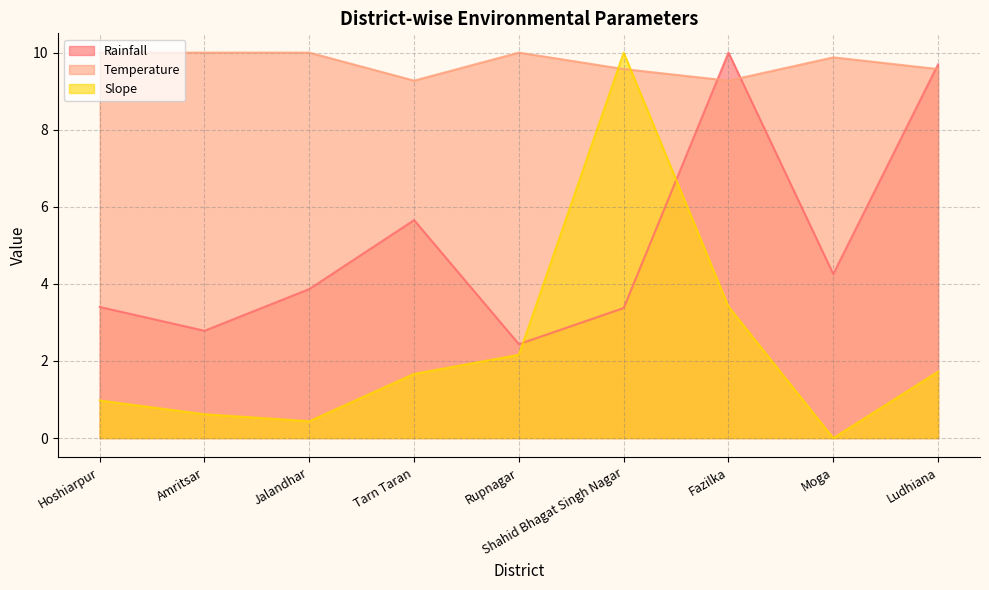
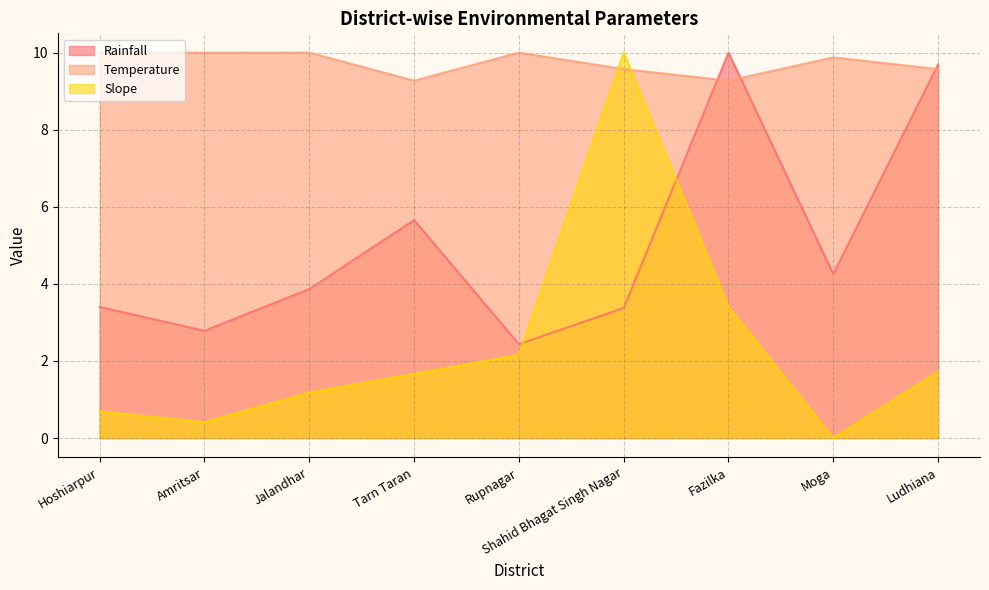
Slope, Hoshiarpur: 1.0 -> 0.7
Slope, Amritsar: 0.6 -> 0.4
Slope, Jalandhar: 0.4 -> 1.2
